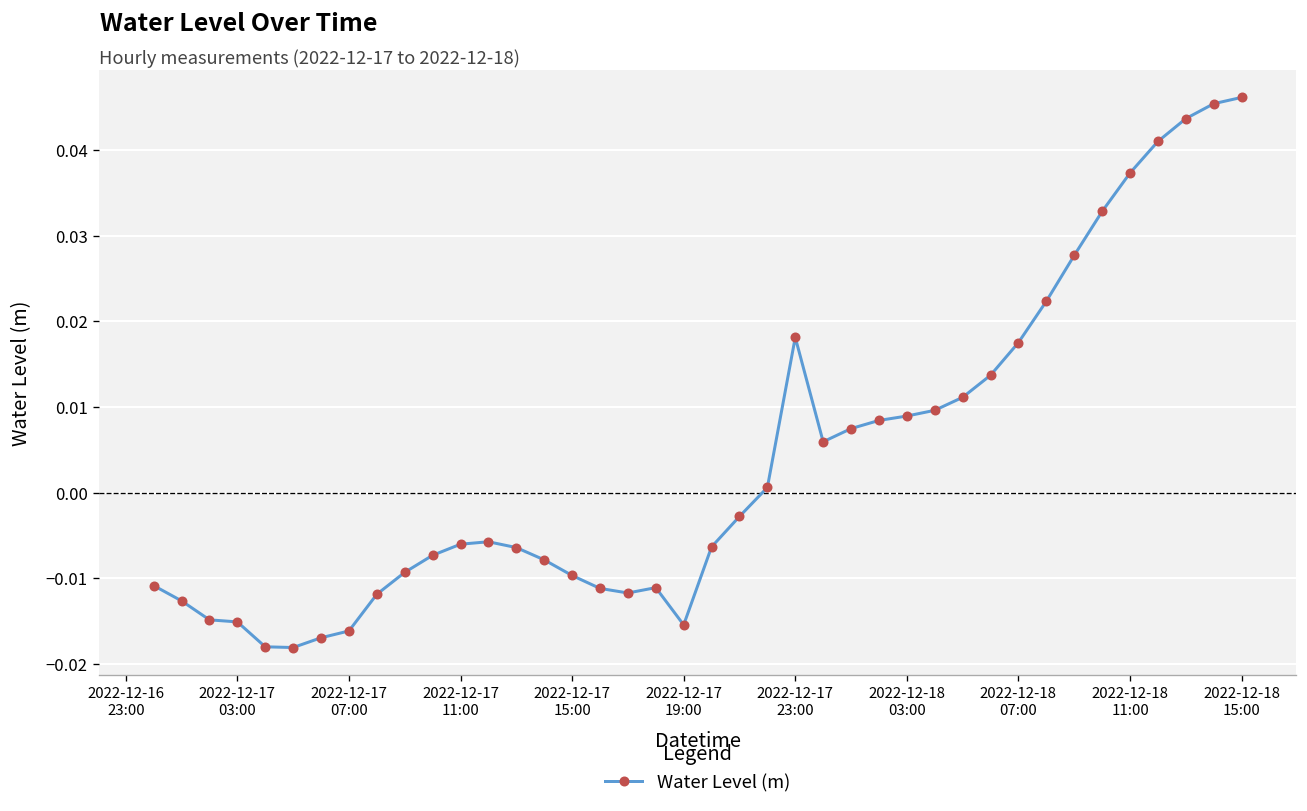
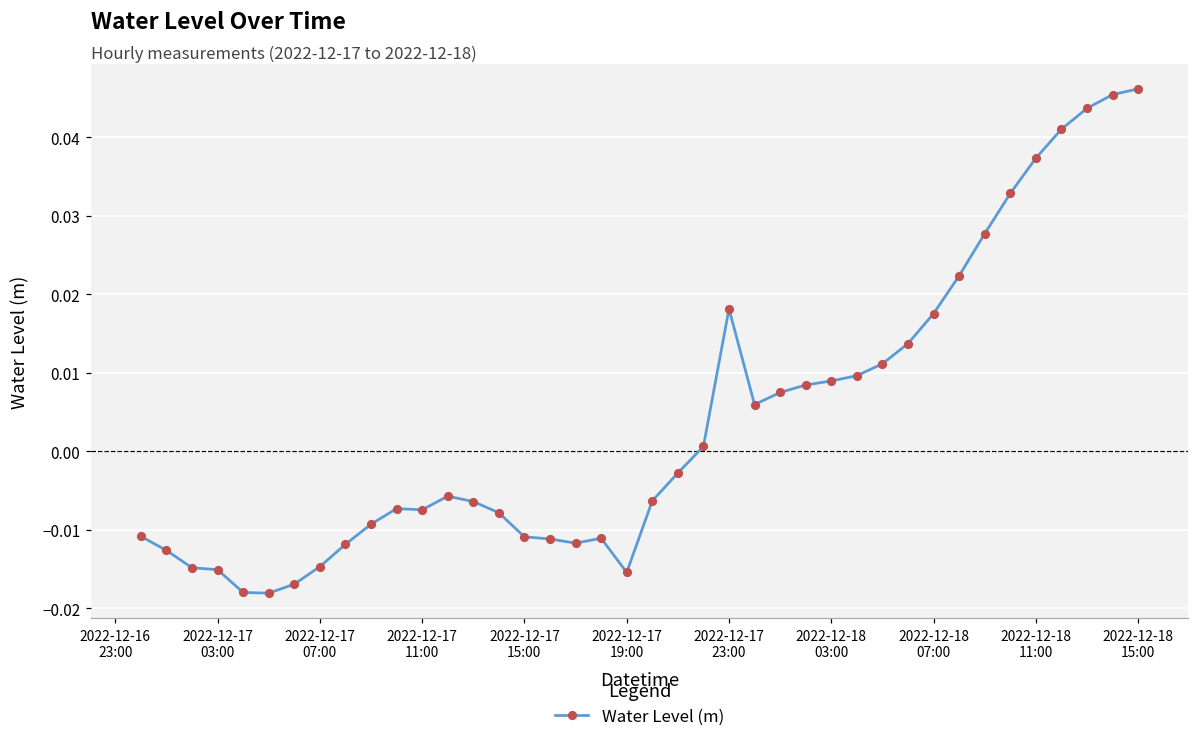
2022-12-17 07:00: -0.016 -> -0.015
2022-12-17 11:00: -0.006 -> -0.007
2022-12-17 15:00: -0.010 -> -0.011
